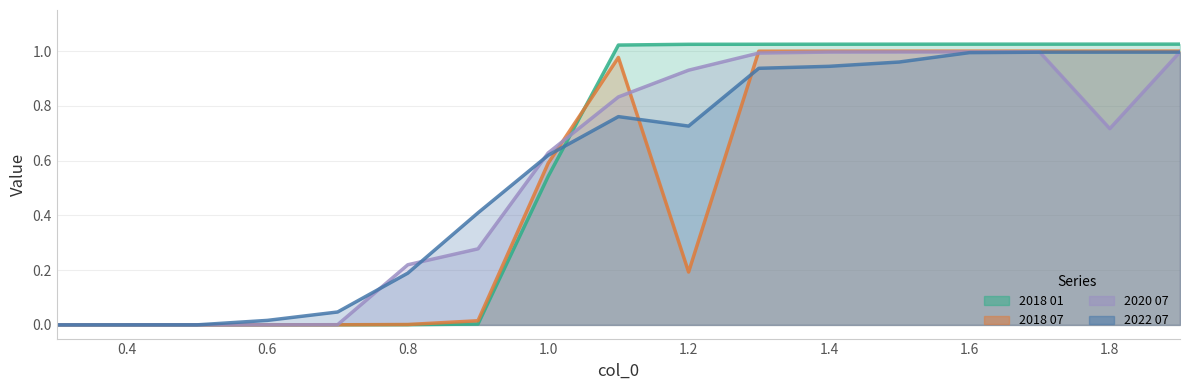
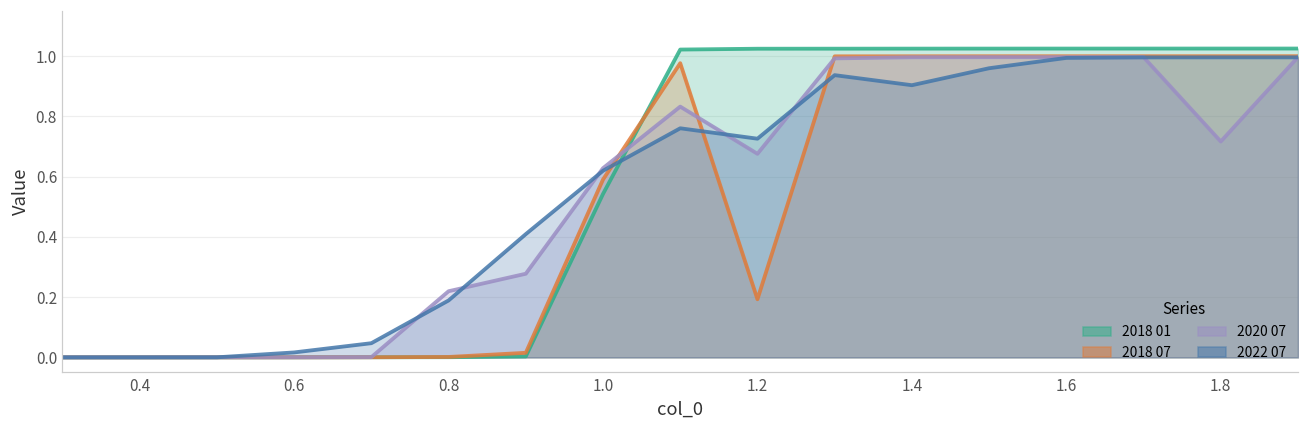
2020 07, 1.2: 0.93 -> 0.68
2022 07, 1.4: 0.94 -> 0.90
